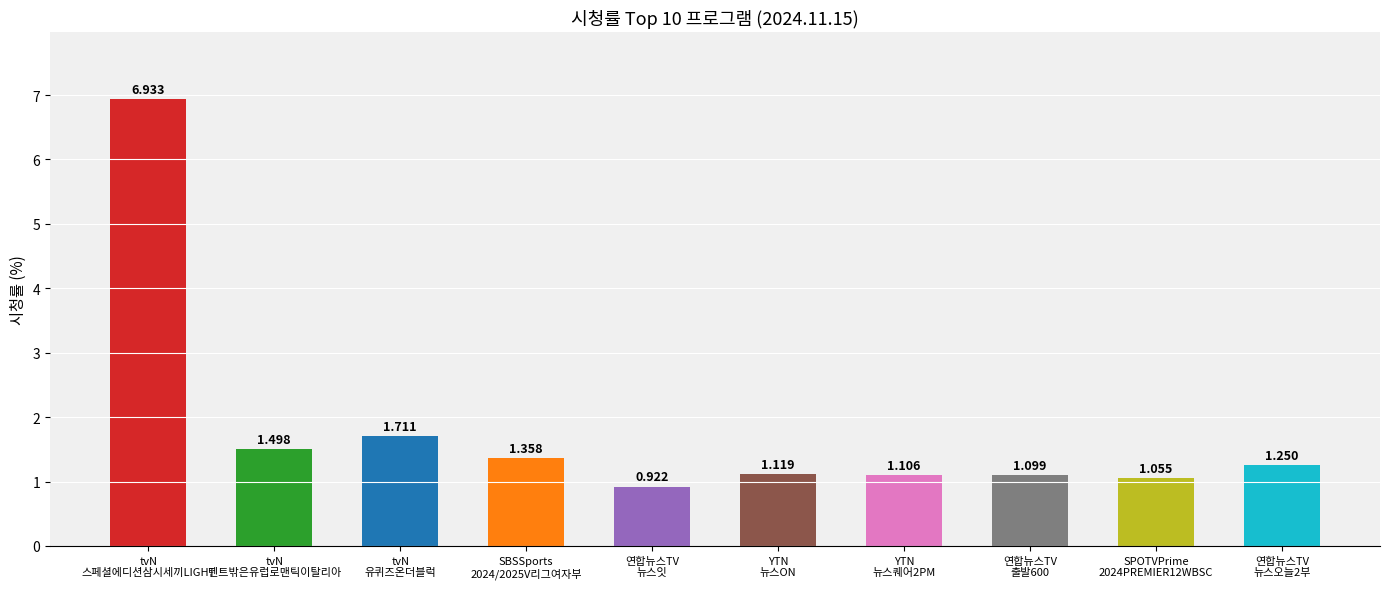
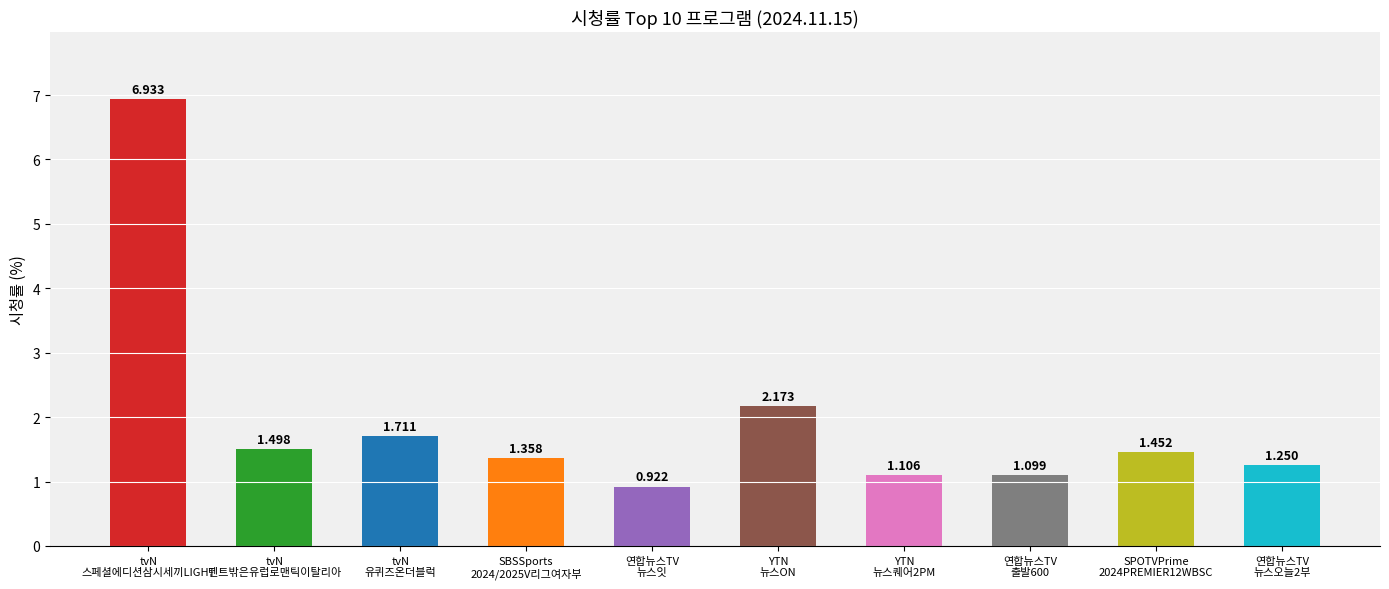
YTN 뉴스ON: 1.119 -> 2.173
SPOTVPrime 2024PREMIER12WBSC: 1.055 -> 1.452
